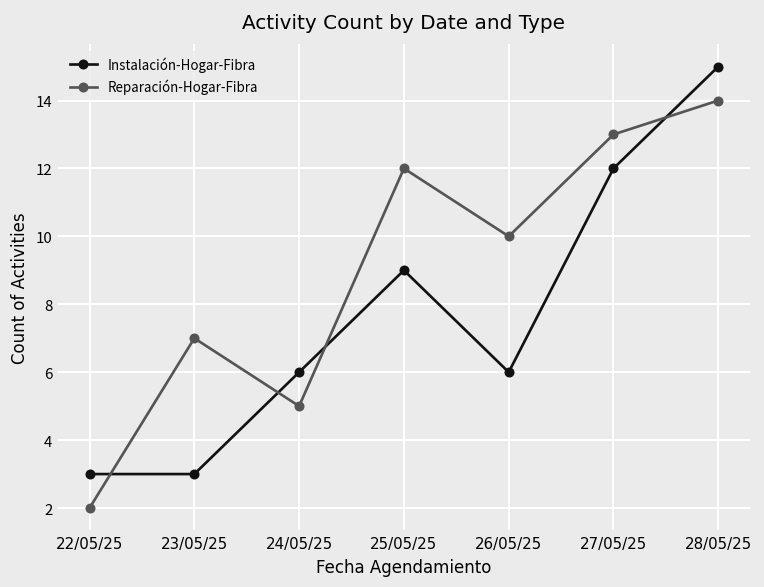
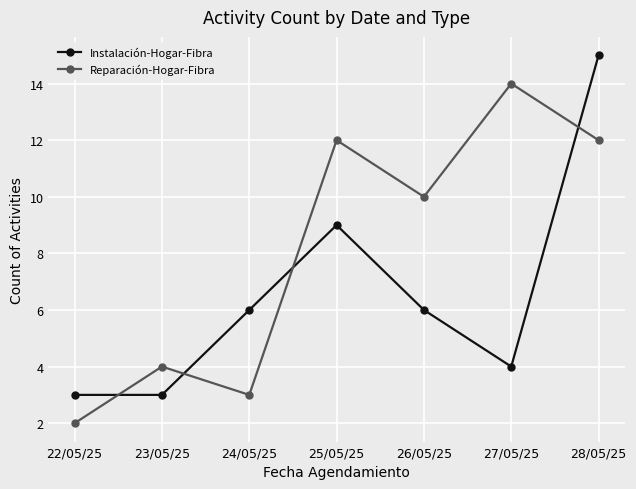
Reparación-Hogar-Fibra, 23/05/25: 7 -> 4
Reparación-Hogar-Fibra, 24/05/25: 5 -> 3
Instalación-Hogar-Fibra, 27/05/25: 12 -> 4
Reparación-Hogar-Fibra, 27/05/25: 13 -> 14
Reparación-Hogar-Fibra, 28/05/25: 14 -> 12
